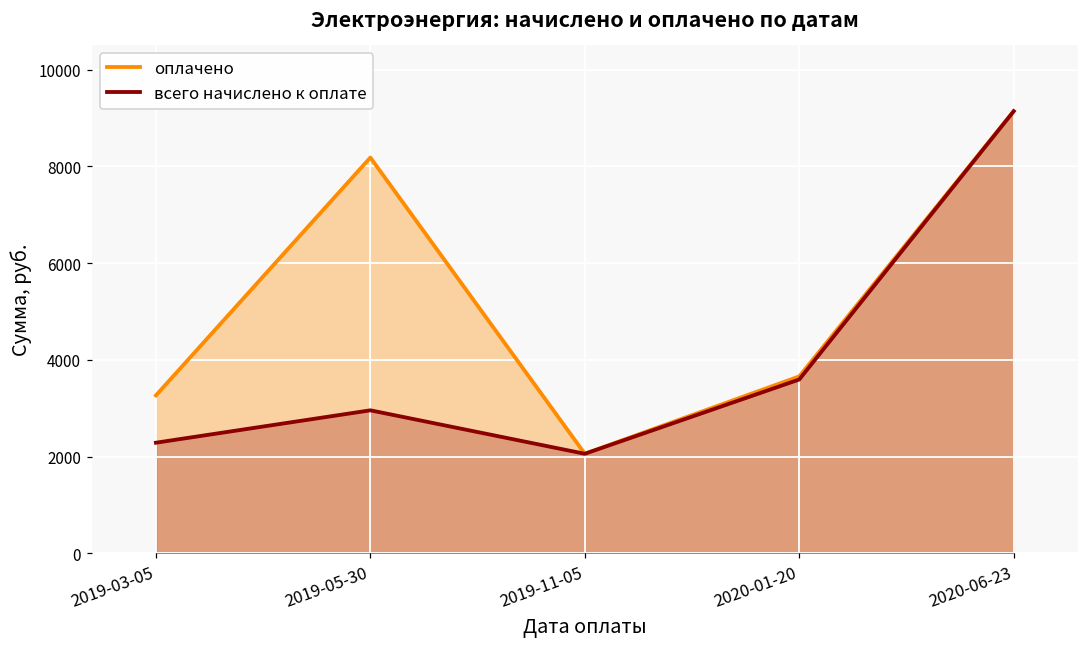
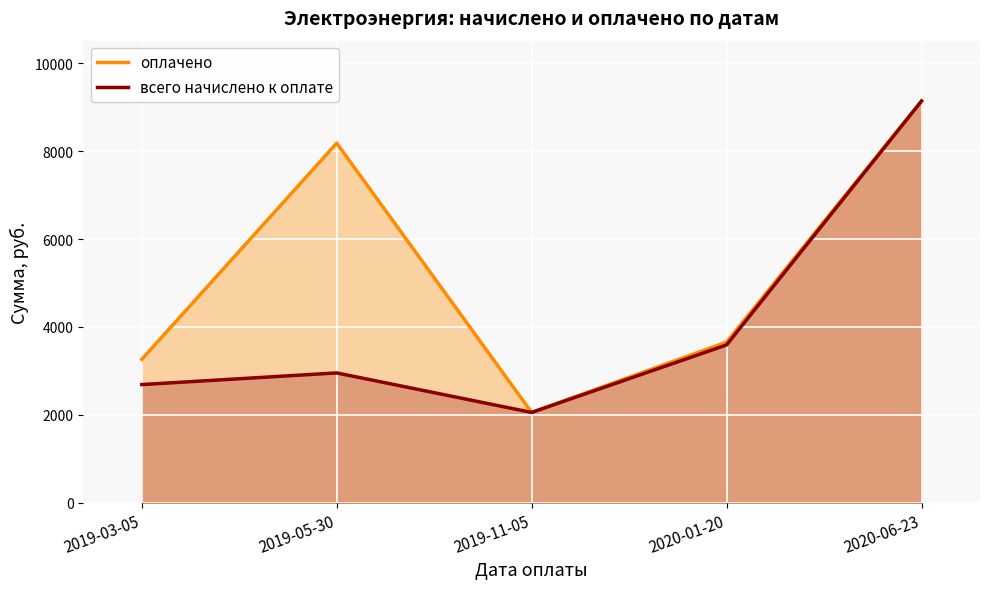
всего начислено к оплате, 2019-03-05: 2300 -> 2700
